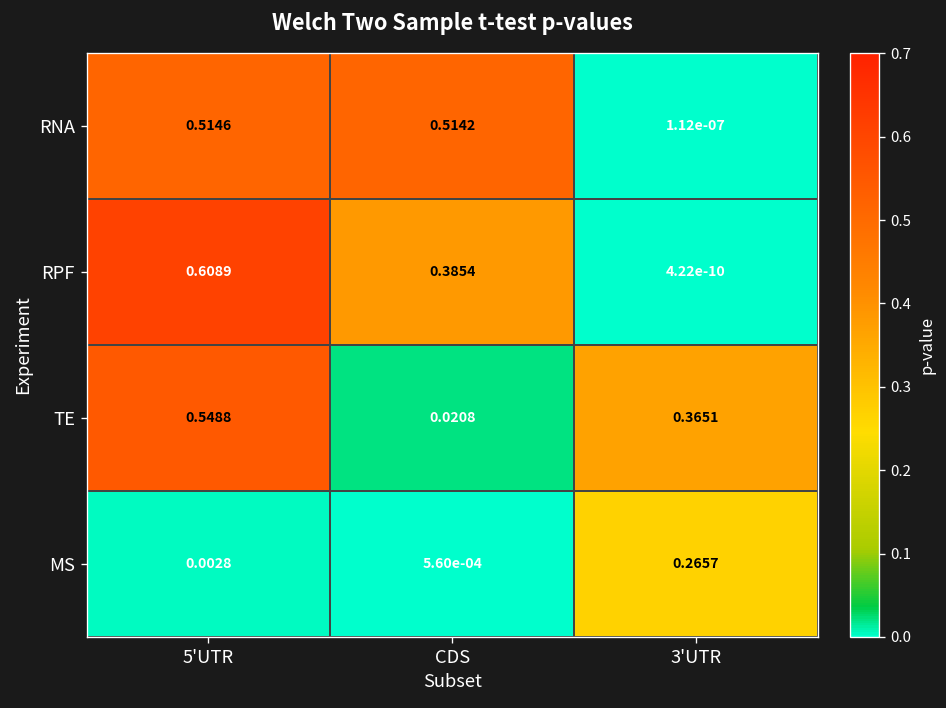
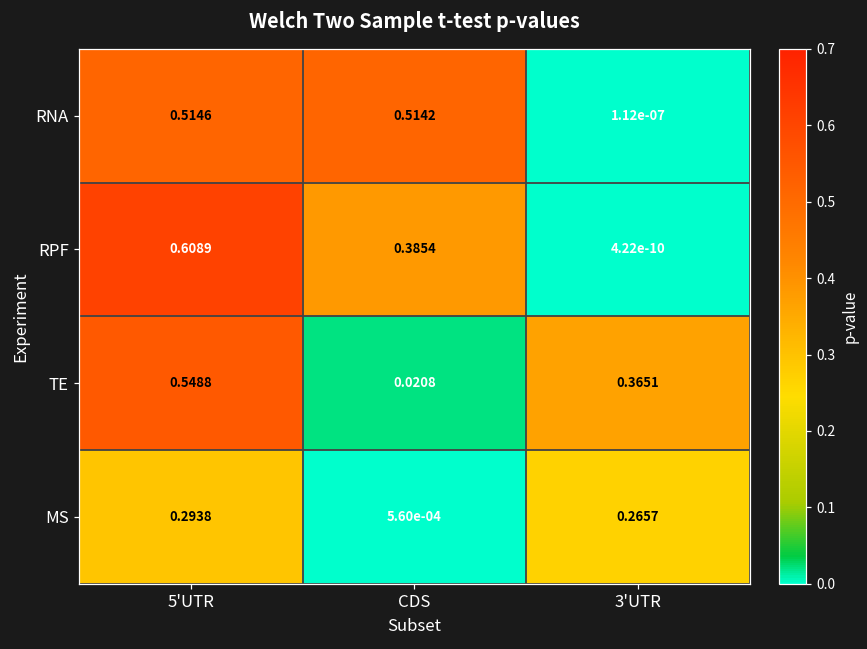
MS, 5'UTR: 0.0028 -> 0.2938
